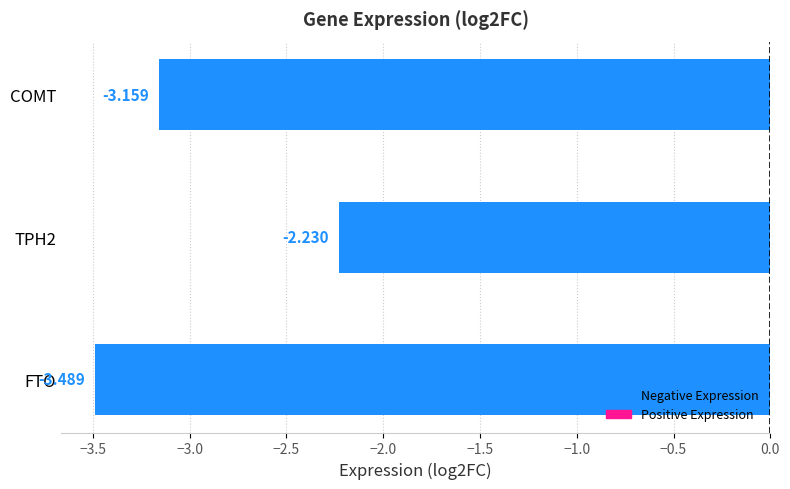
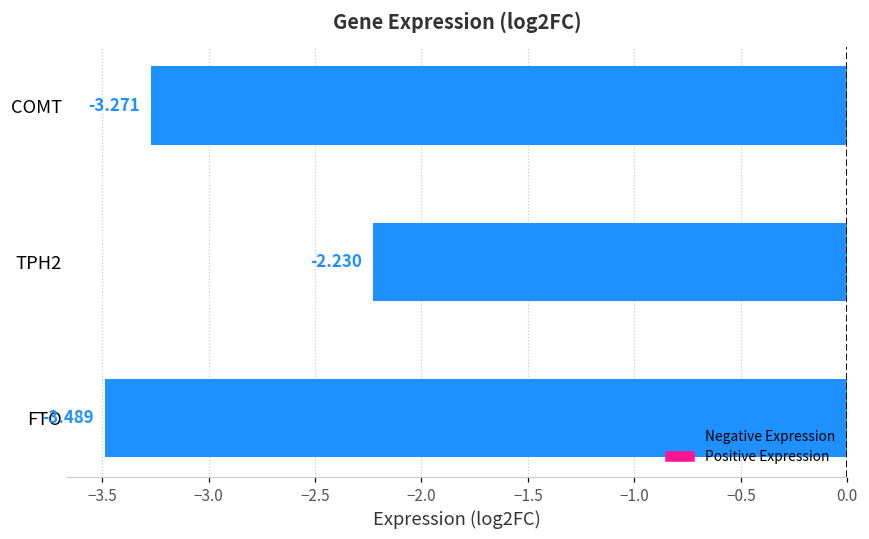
COMT: -3.159 -> -3.271
